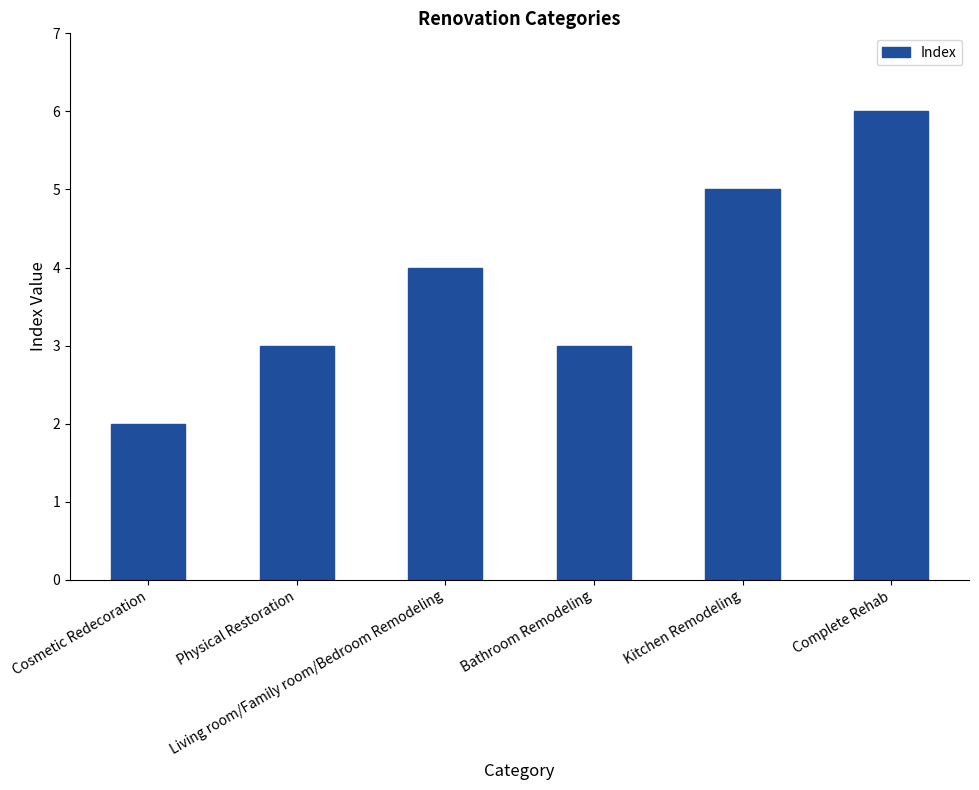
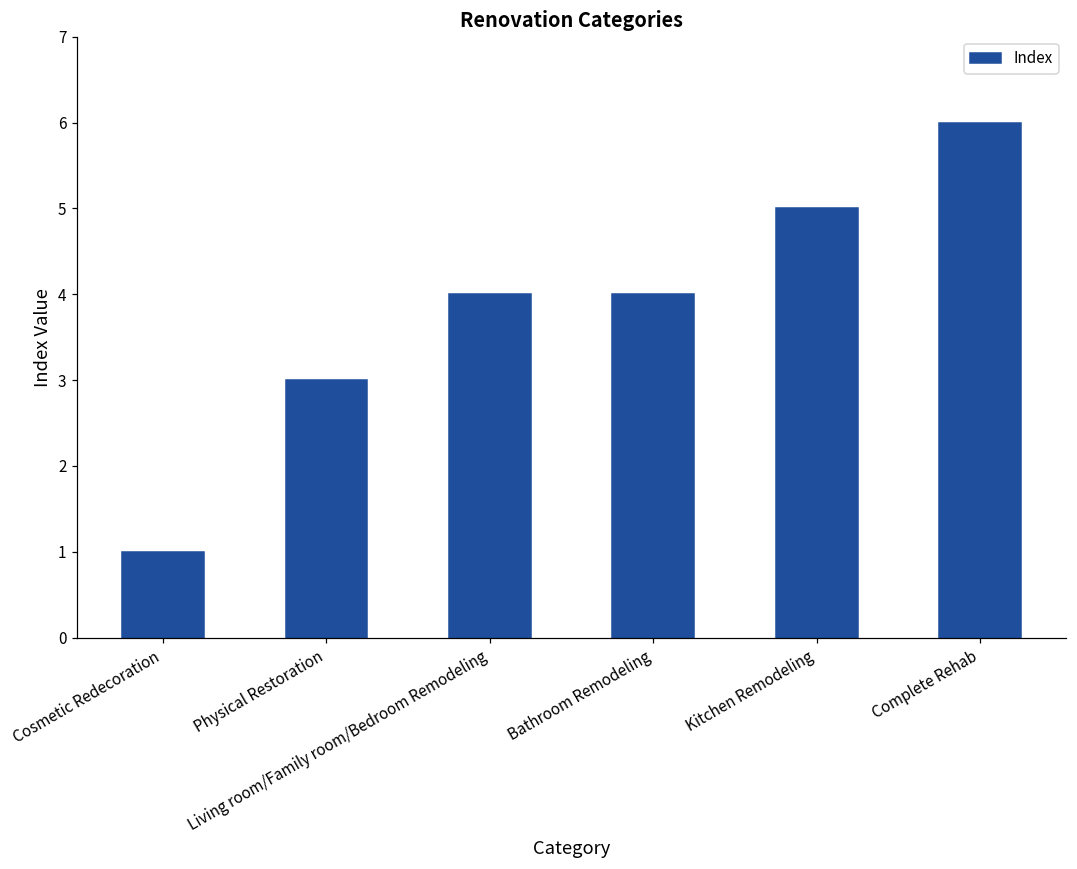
Cosmetic Redecoration: 2 -> 1
Bathroom Remodeling: 3 -> 4
